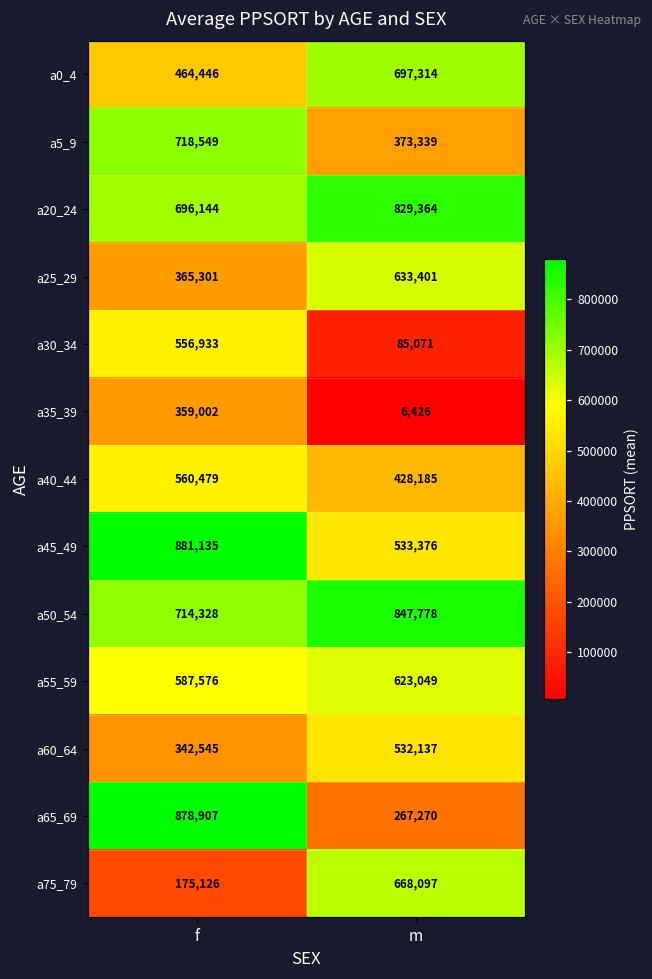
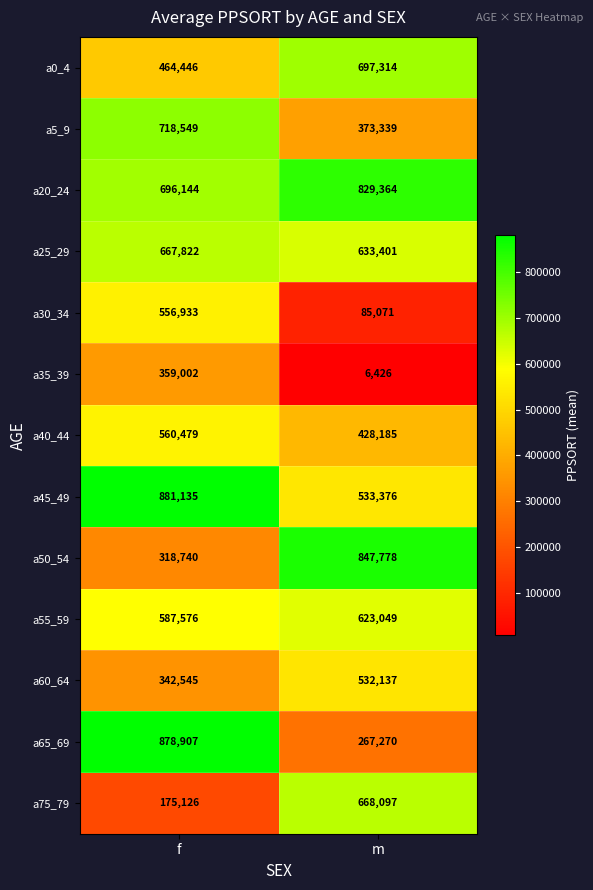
a25_29, f: 365,301 -> 667,822
a50_54, f: 714,328 -> 318,740
